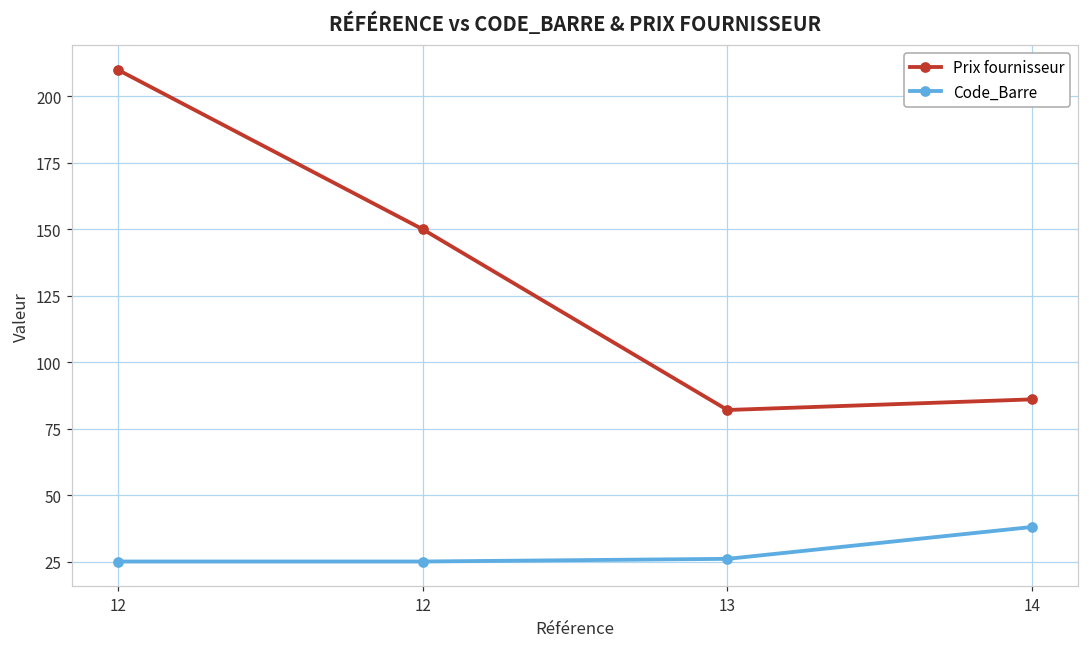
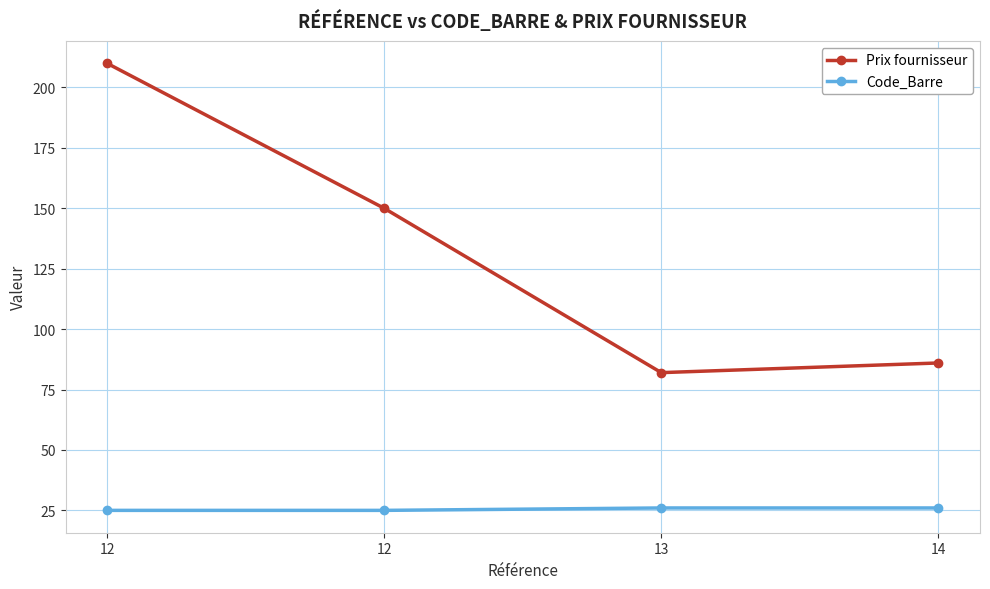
Code_Barre, 14: 38 -> 26
